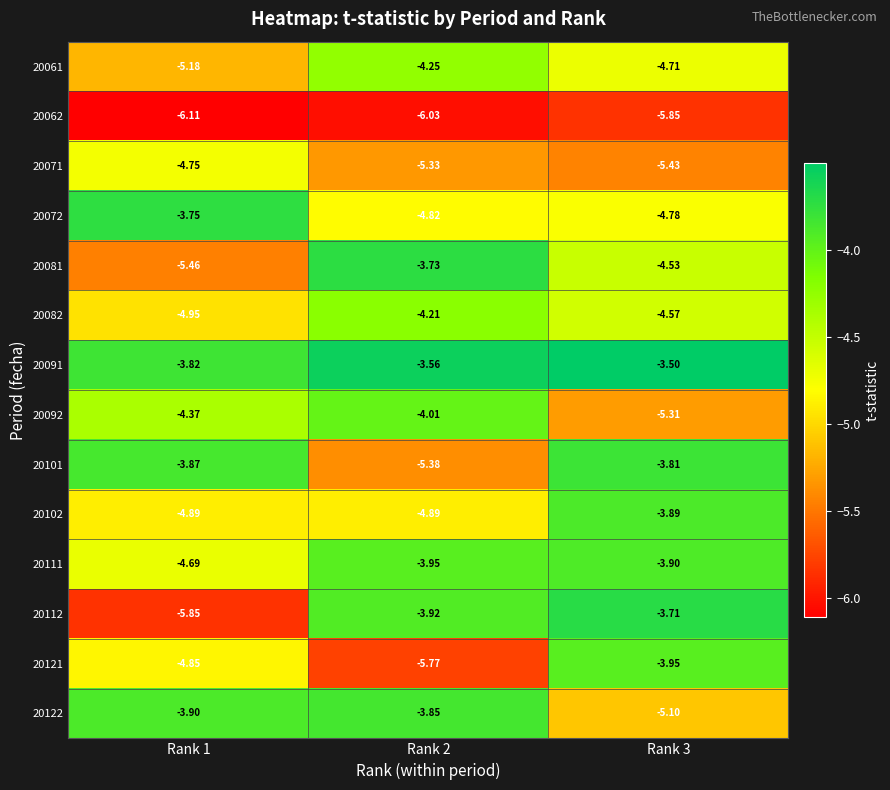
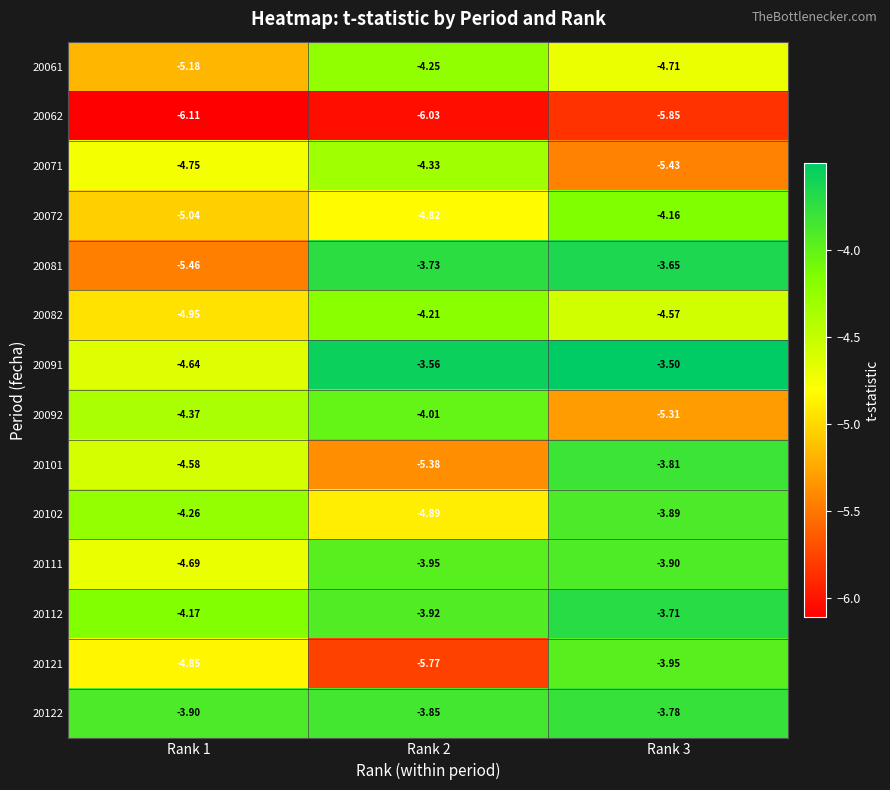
20071, Rank 2: -5.33 -> -4.33
20072, Rank 1: -3.75 -> -5.04
20072, Rank 3: -4.78 -> -4.16
20081, Rank 3: -4.53 -> -3.65
20091, Rank 1: -3.82 -> -4.64
20101, Rank 1: -3.87 -> -4.58
20102, Rank 1: -4.89 -> -4.26
20112, Rank 1: -5.85 -> -4.17
20122, Rank 3: -5.10 -> -3.78
